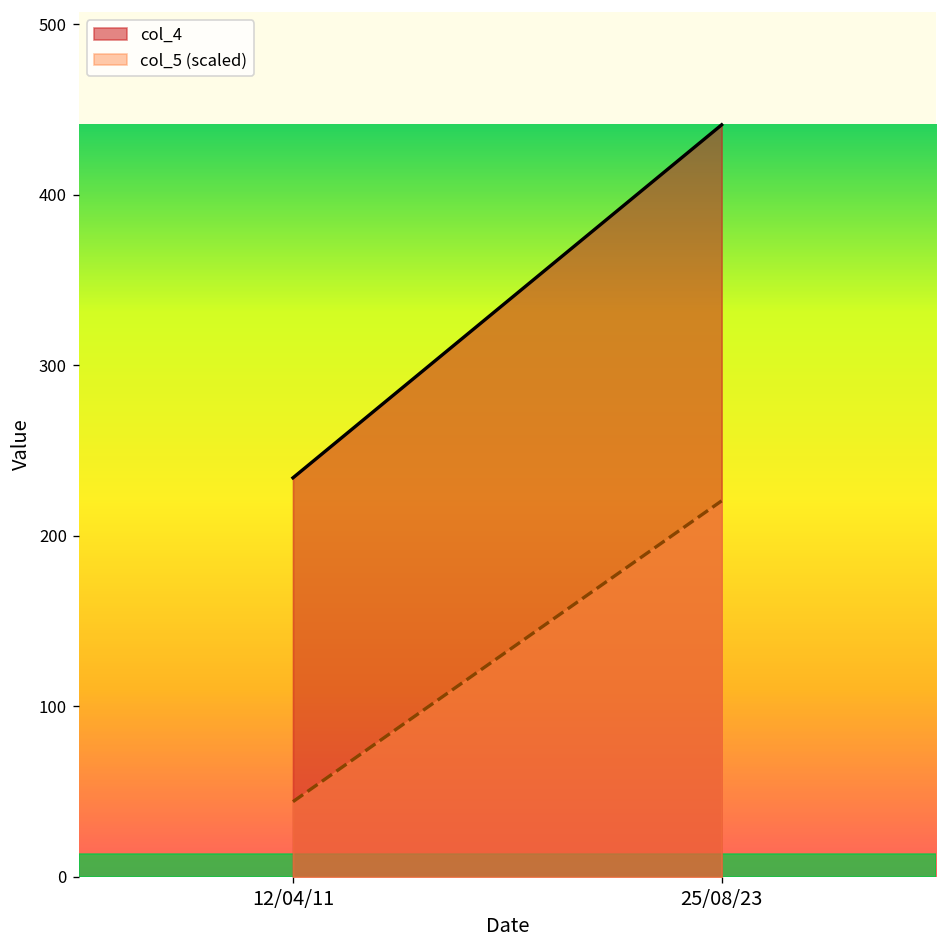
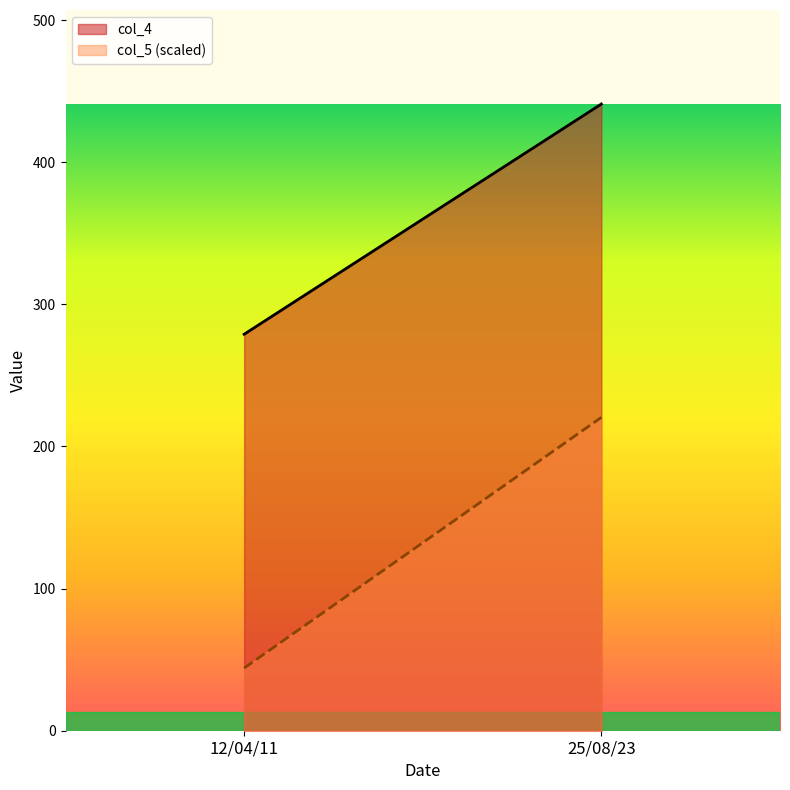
col_4, 12/04/11: 234 -> 279
